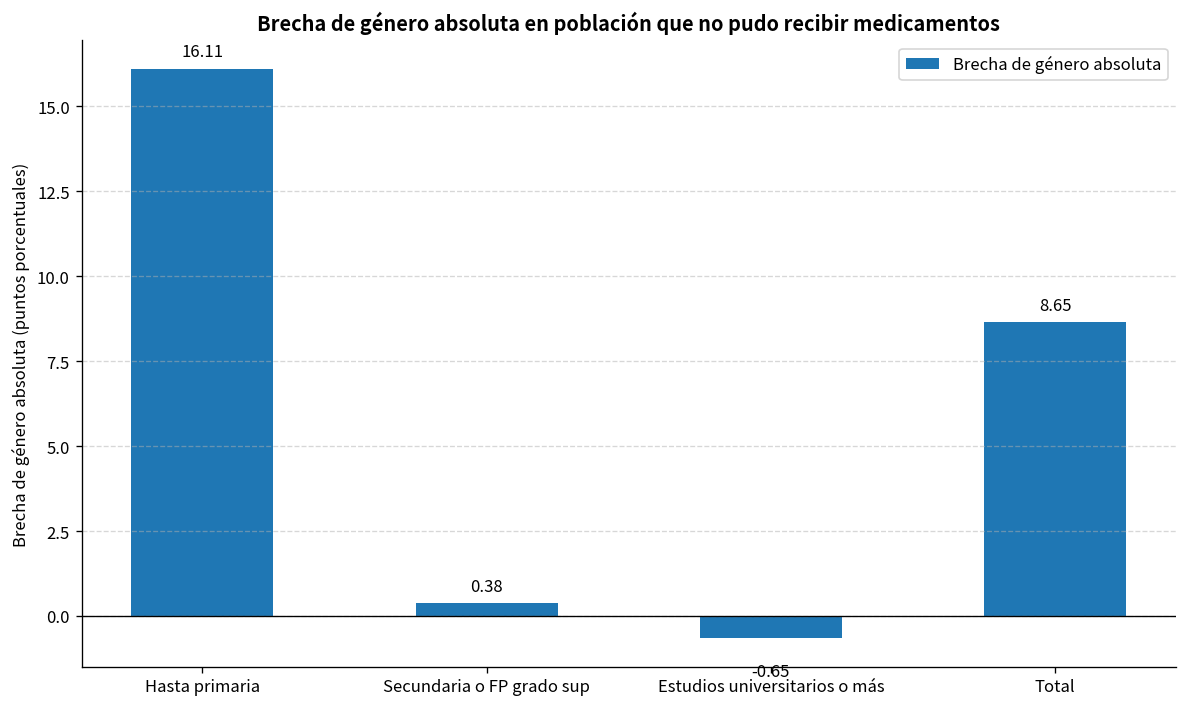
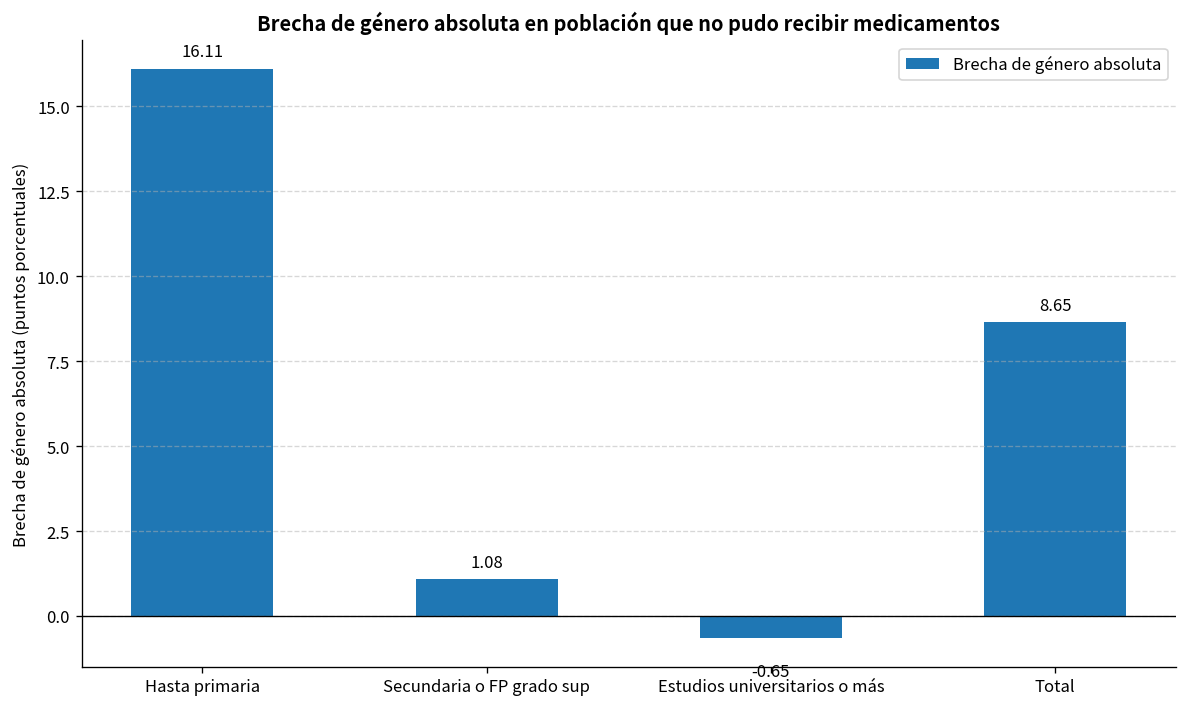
Secundaria o FP grado sup: 0.38 -> 1.08
